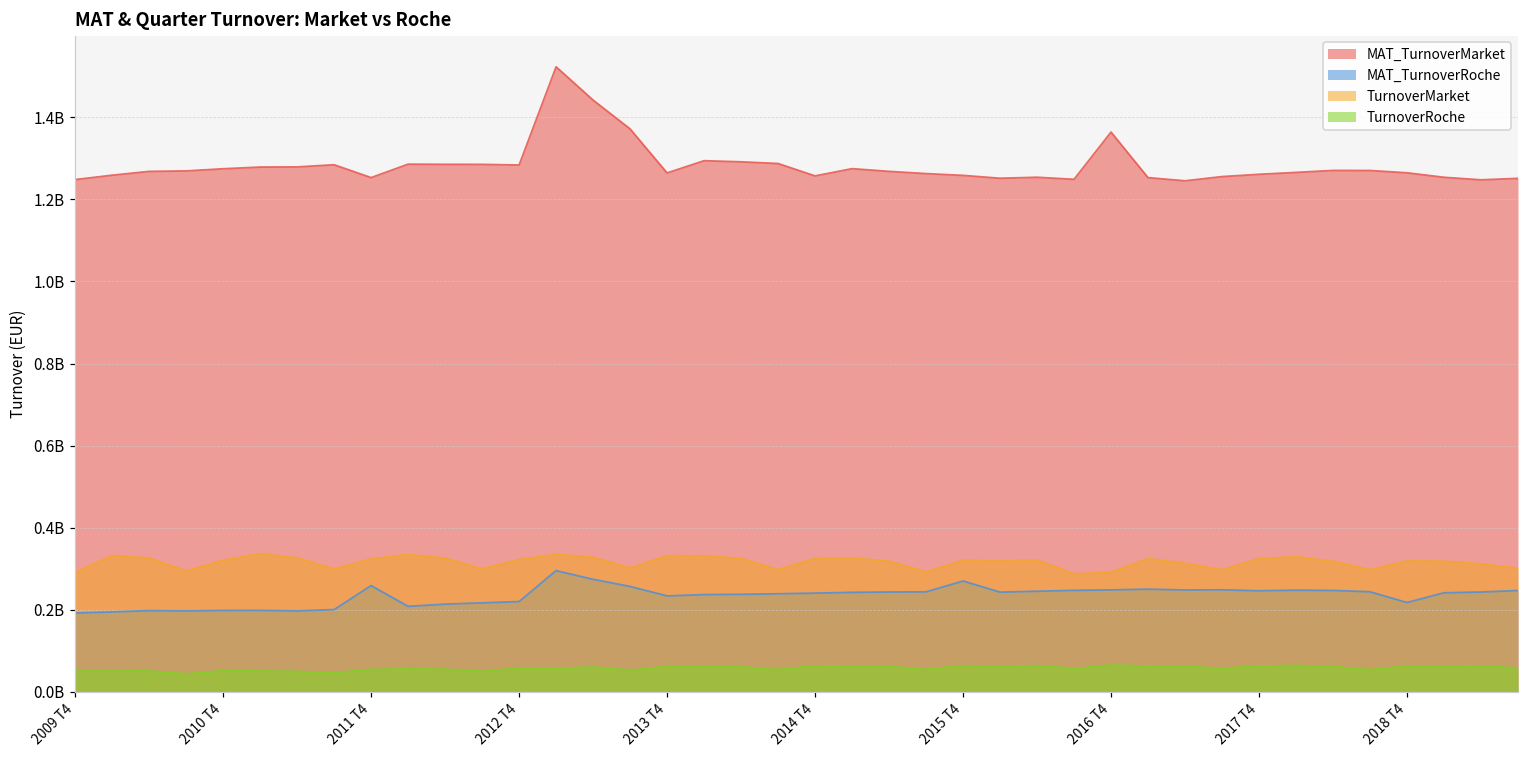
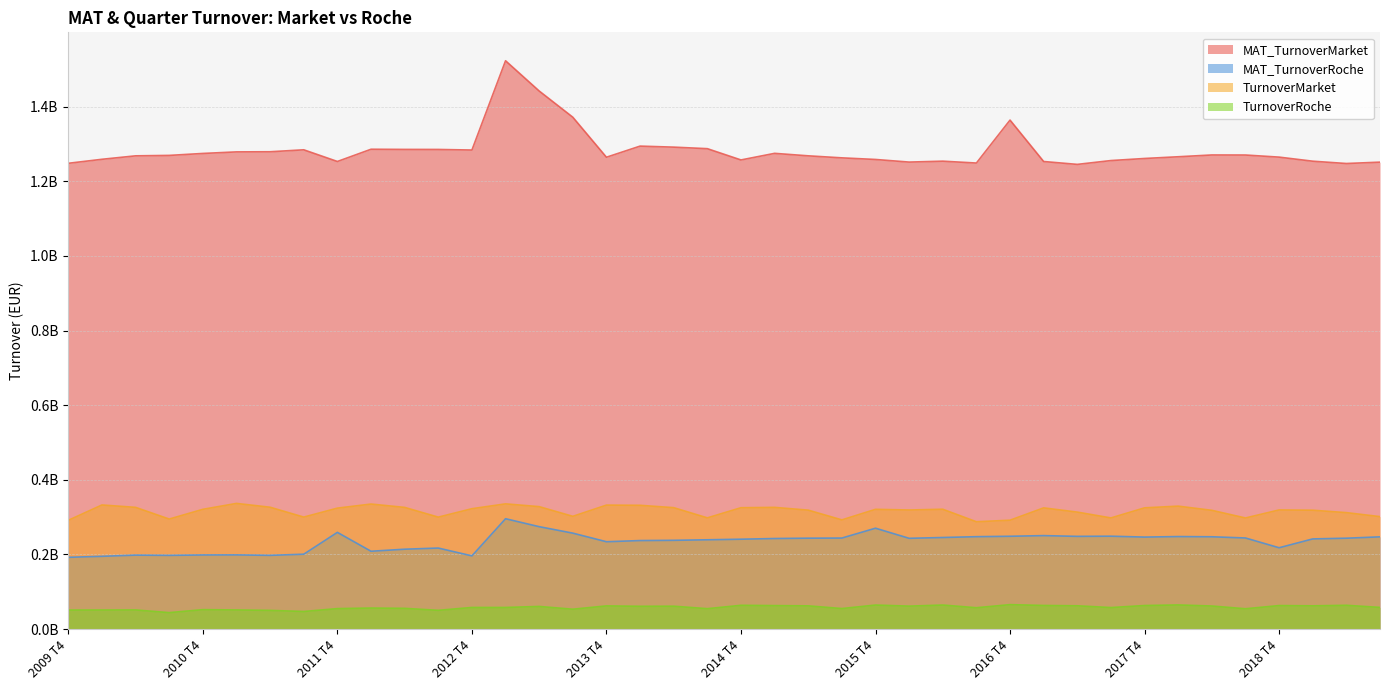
MAT_TurnoverRoche, 2012 T4: 220000000 -> 200000000
